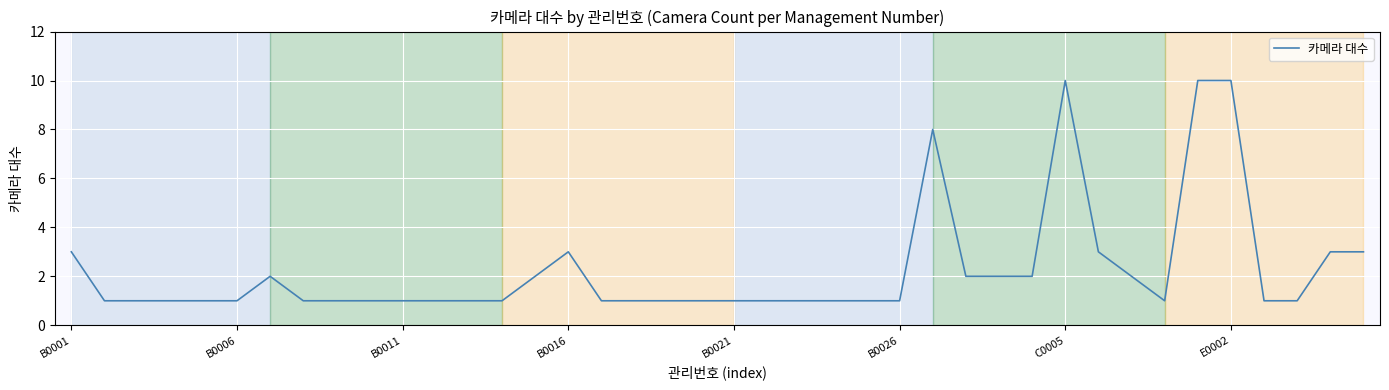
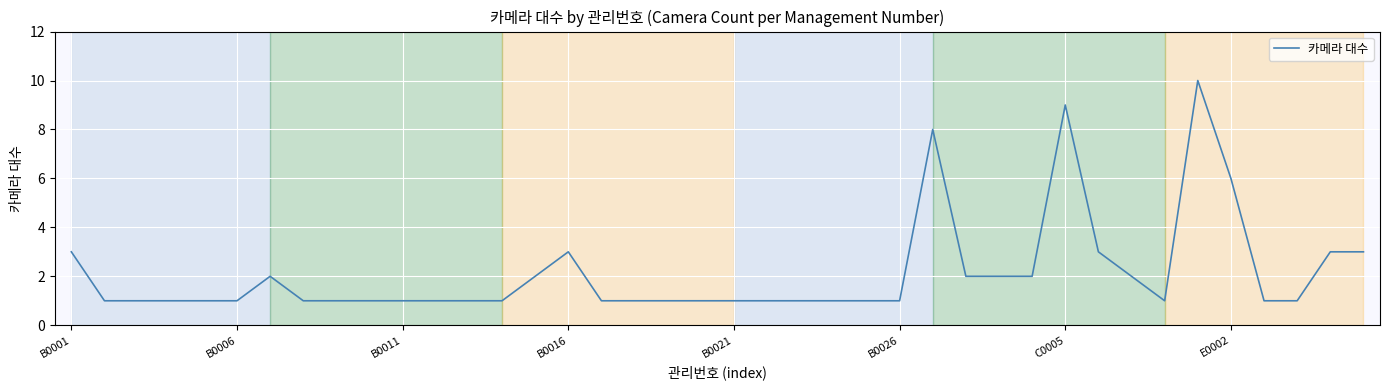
C0005: 10 -> 9
E0002: 10 -> 6
